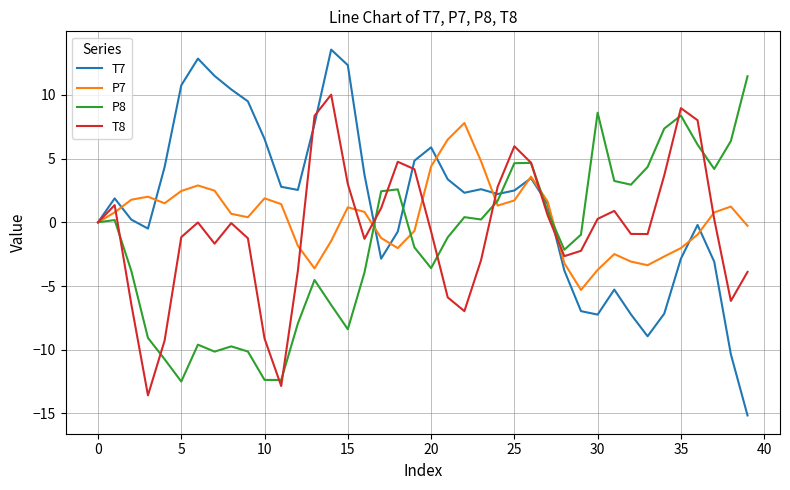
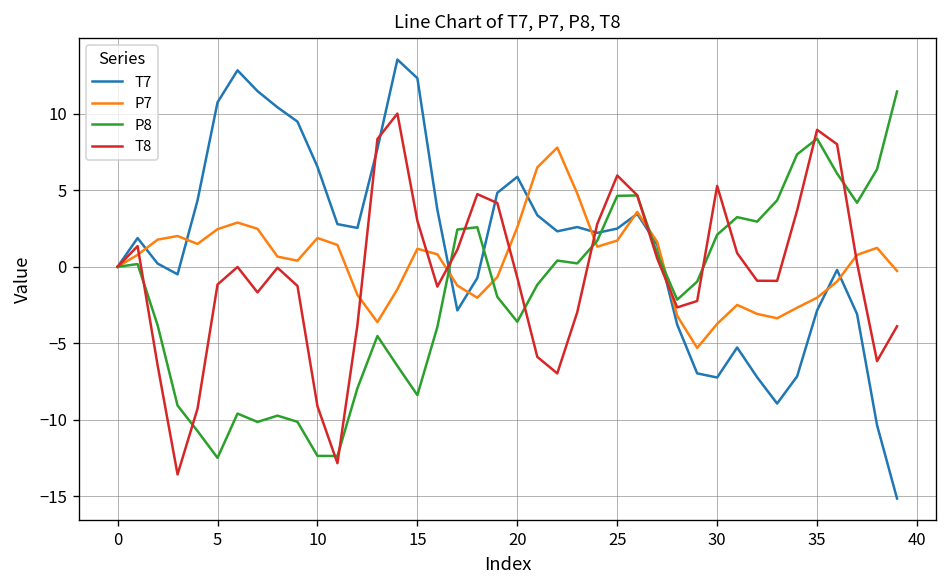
P7, 20: 4.4 -> 2.6
P8, 30: 8.6 -> 2.1
T8, 30: 0.3 -> 5.3
